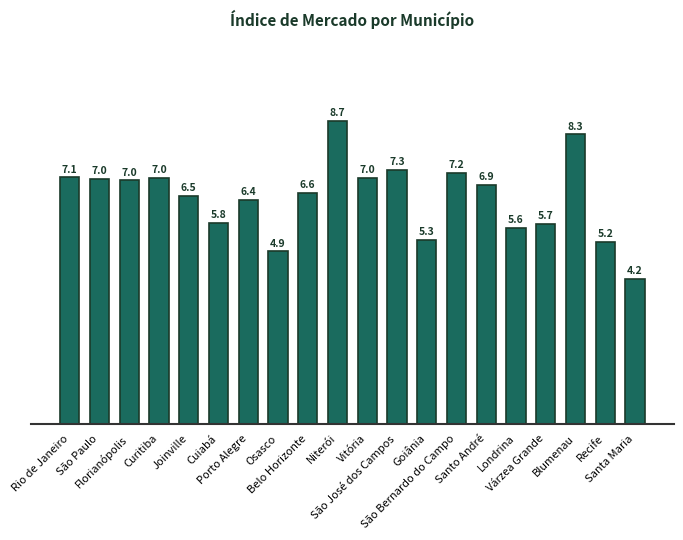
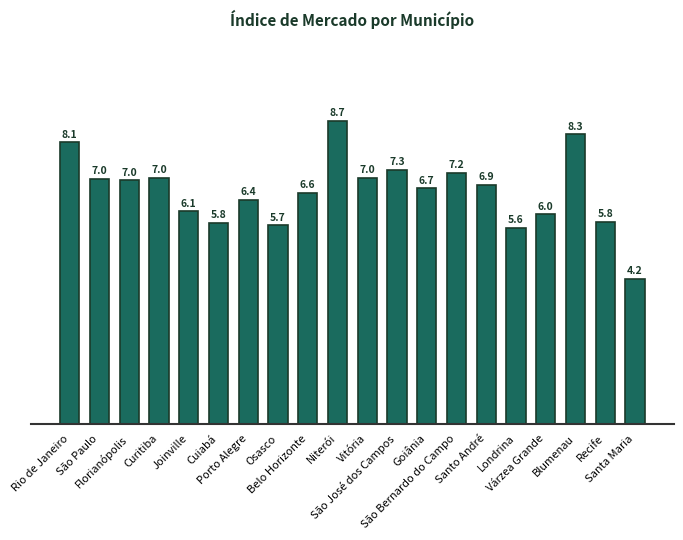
Rio de Janeiro: 7.1 -> 8.1
Joinville: 6.5 -> 6.1
Osasco: 4.9 -> 5.7
Goiânia: 5.3 -> 6.7
Várzea Grande: 5.7 -> 6.0
Recife: 5.2 -> 5.8
